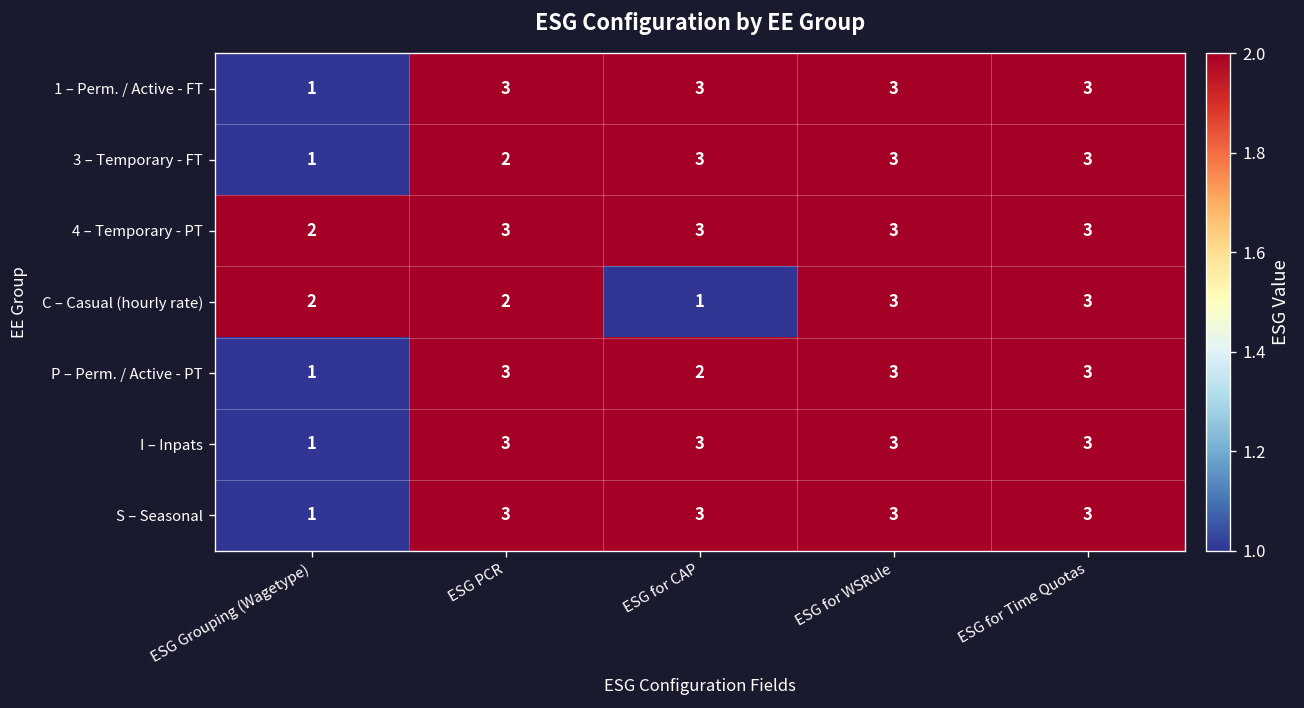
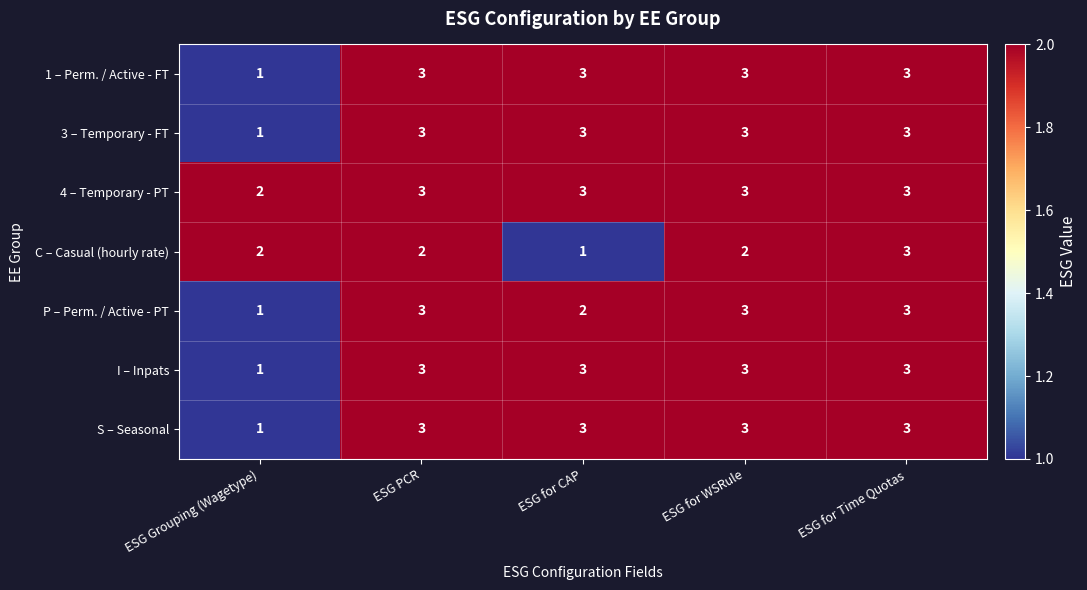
3 – Temporary - FT, ESG PCR: 2 -> 3
C – Casual (hourly rate), ESG for WSRule: 3 -> 2
